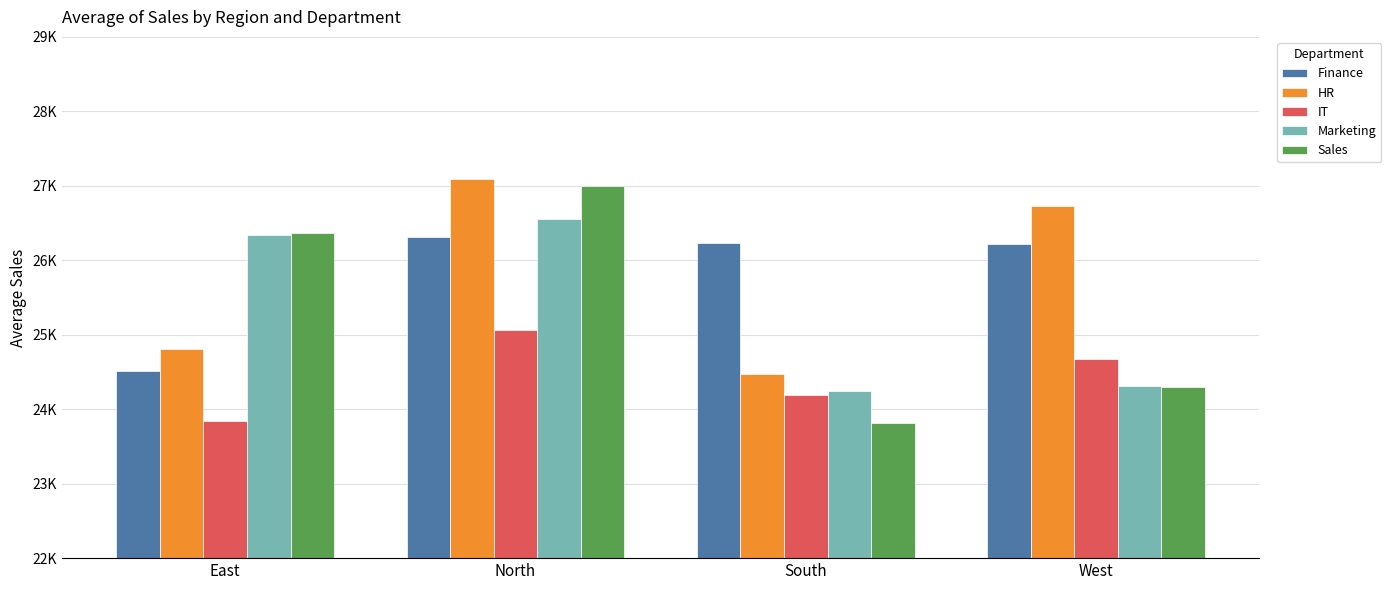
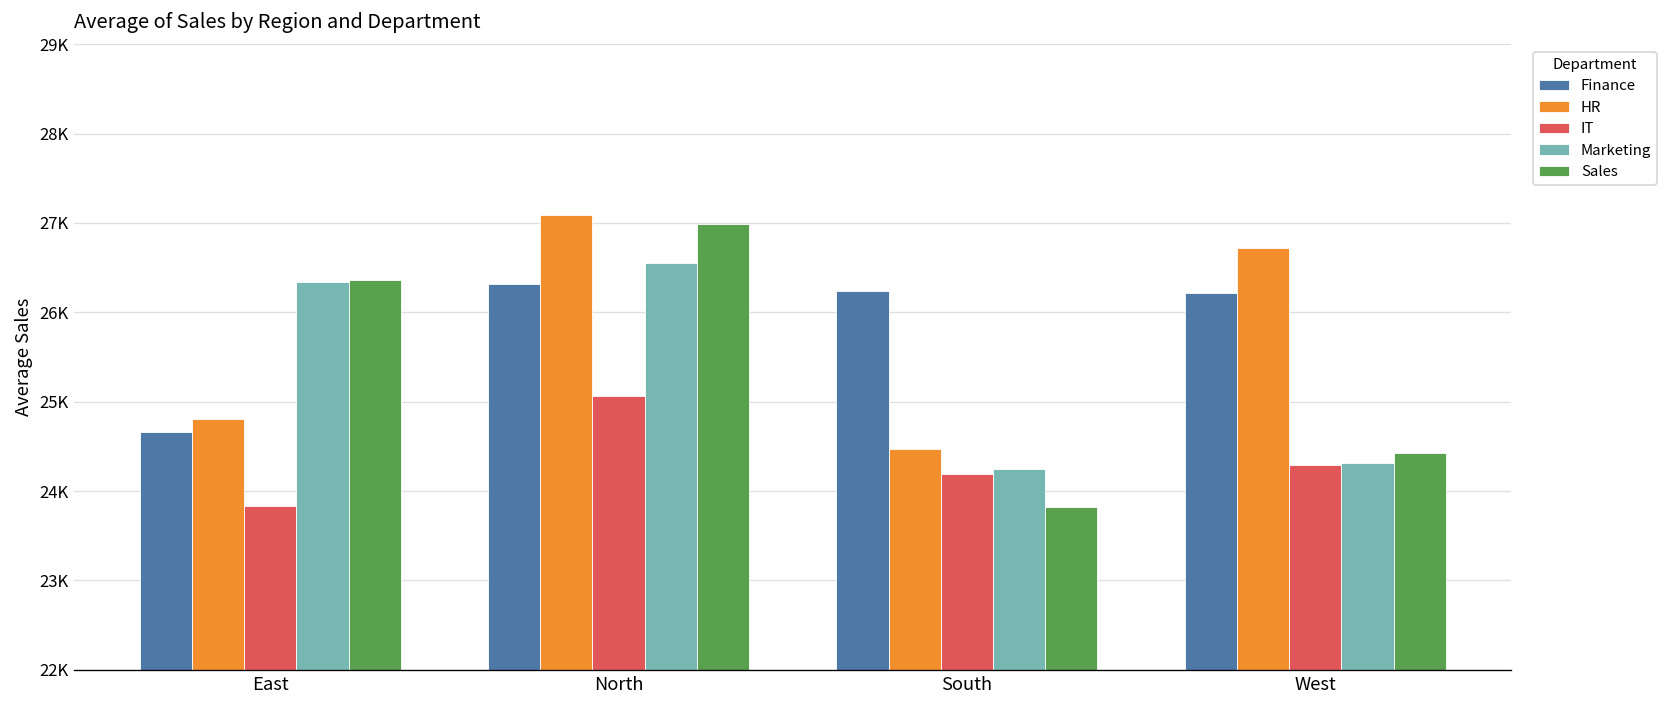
Finance, East: 24500 -> 24700
IT, West: 24700 -> 24300
Sales, West: 24300 -> 24400
